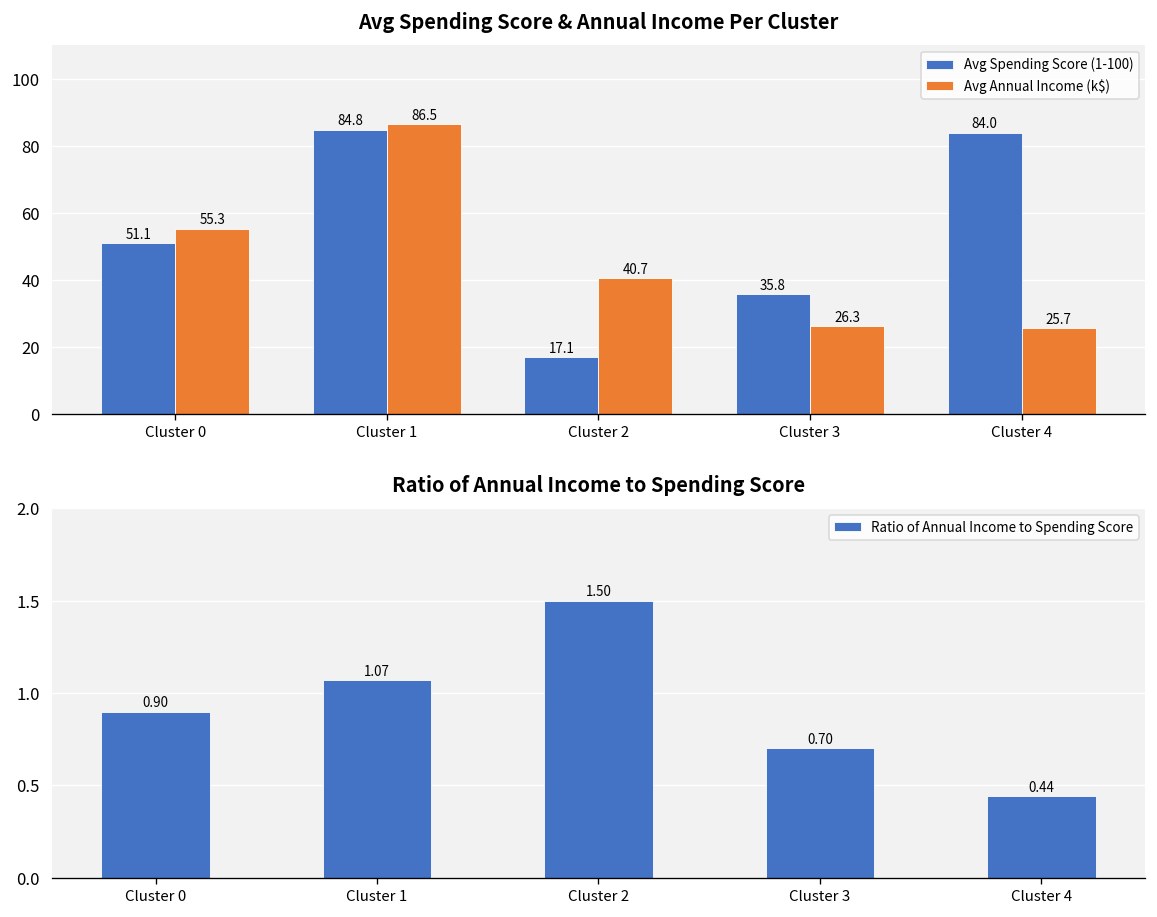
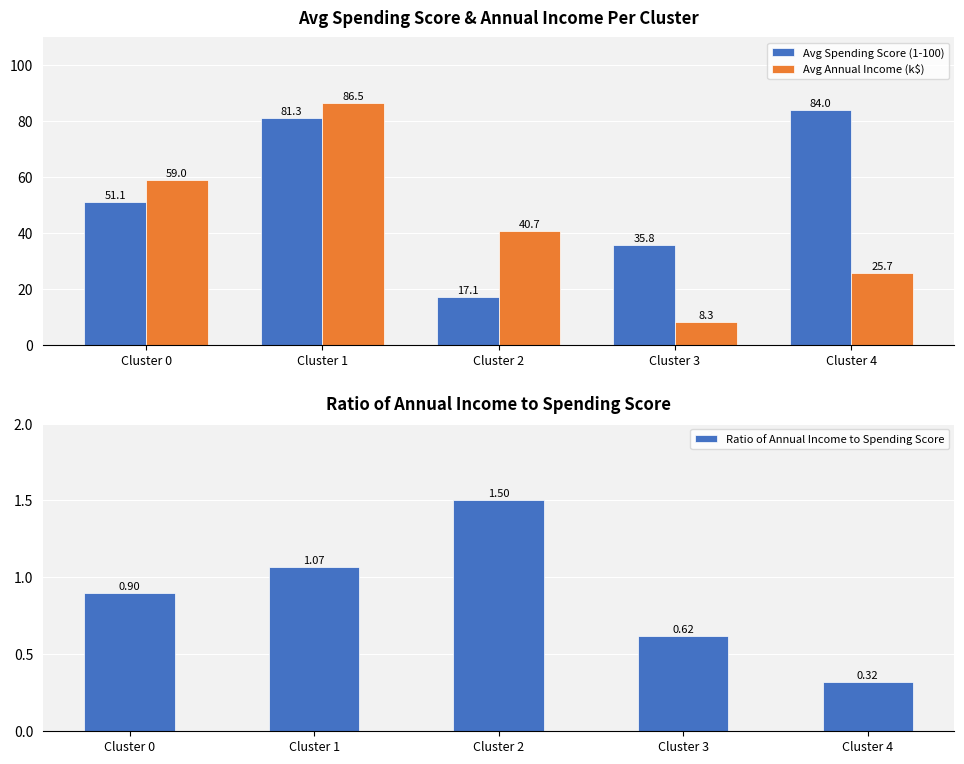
Avg Spending Score & Annual Income Per Cluster, Avg Annual Income (k$), Cluster 0: 55.3 -> 59.0
Avg Spending Score & Annual Income Per Cluster, Avg Spending Score (1-100), Cluster 1: 84.8 -> 81.3
Avg Spending Score & Annual Income Per Cluster, Avg Annual Income (k$), Cluster 3: 26.3 -> 8.3
Ratio of Annual Income to Spending Score, Cluster 3: 0.70 -> 0.62
Ratio of Annual Income to Spending Score, Cluster 4: 0.44 -> 0.32
